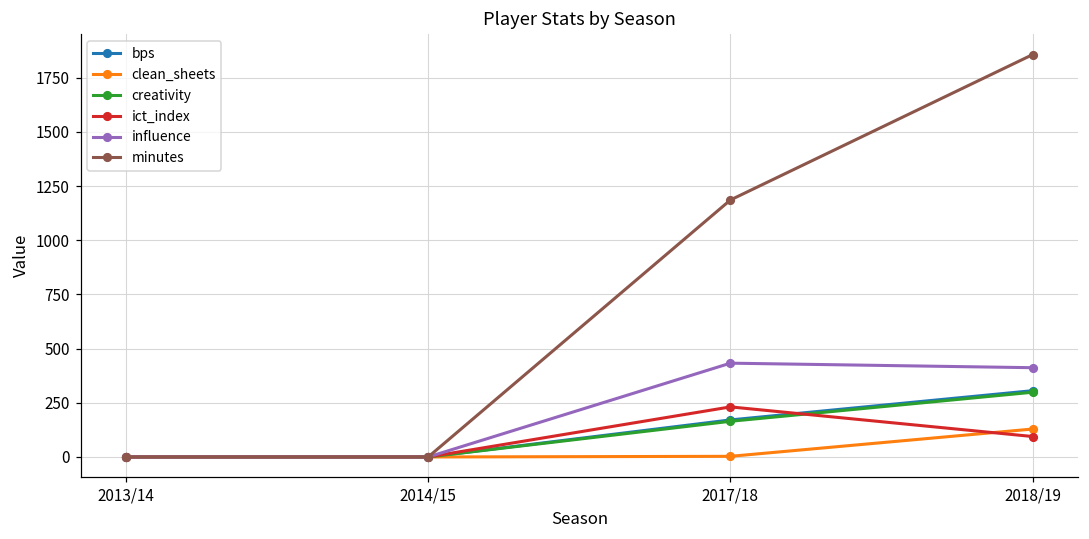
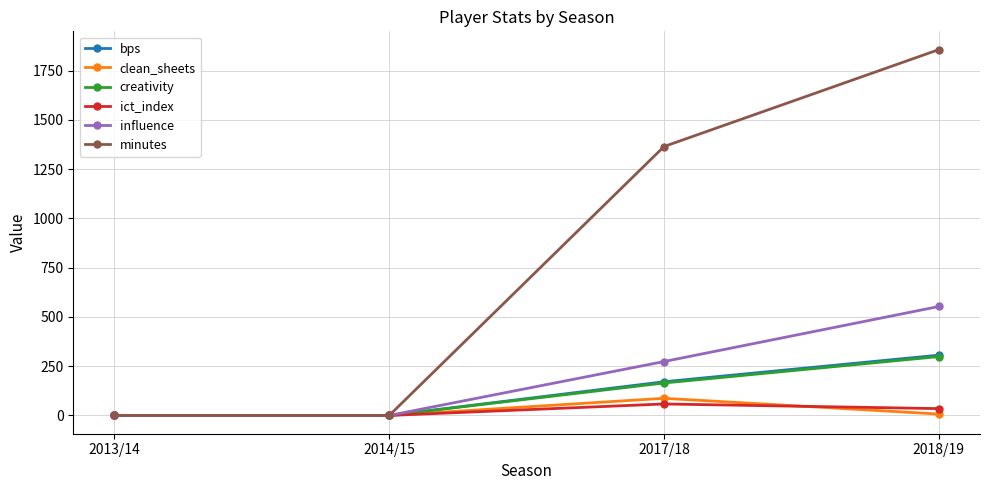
clean_sheets, 2017/18: 0 -> 90
ict_index, 2017/18: 230 -> 60
influence, 2017/18: 430 -> 270
minutes, 2017/18: 1190 -> 1370
clean_sheets, 2018/19: 130 -> 10
ict_index, 2018/19: 90 -> 30
influence, 2018/19: 410 -> 550
